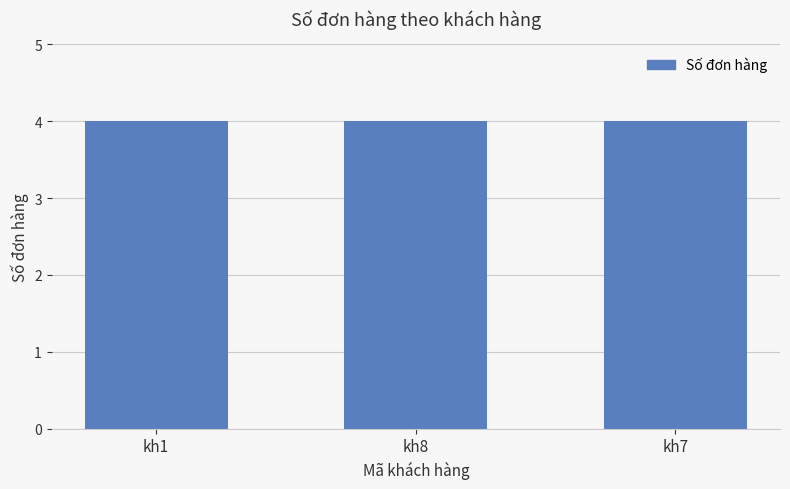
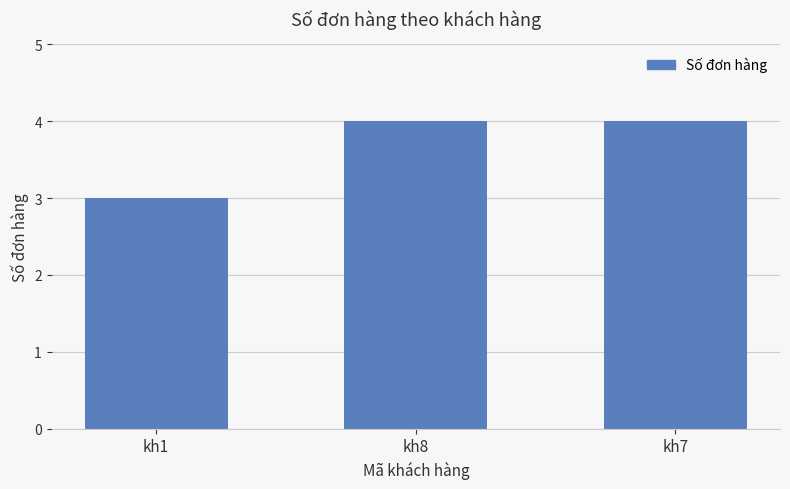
kh1: 4 -> 3
